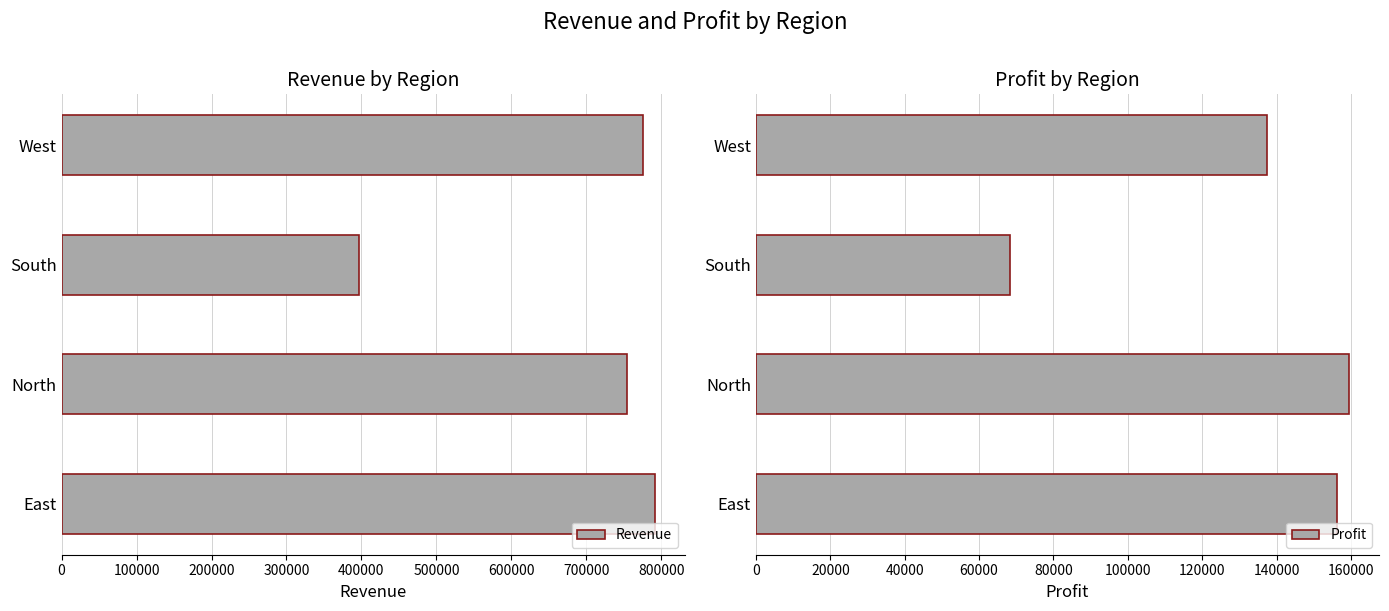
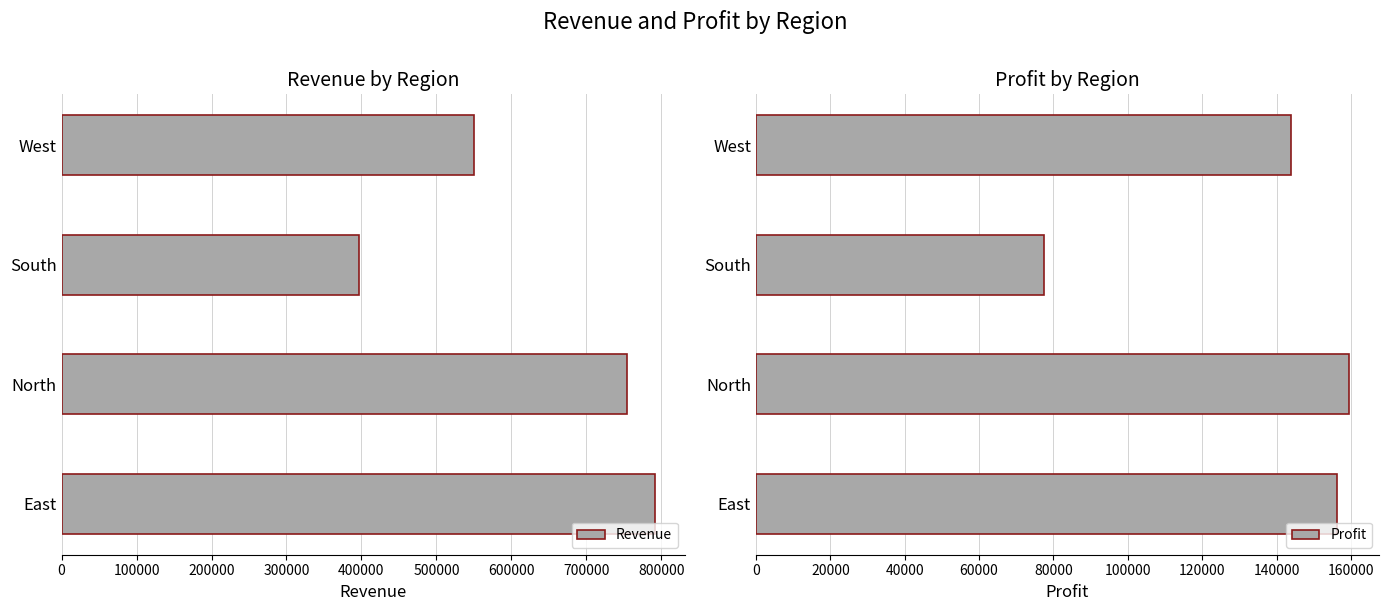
Revenue by Region, West: 780000 -> 550000
Profit by Region, West: 137000 -> 144000
Profit by Region, South: 68000 -> 77000
